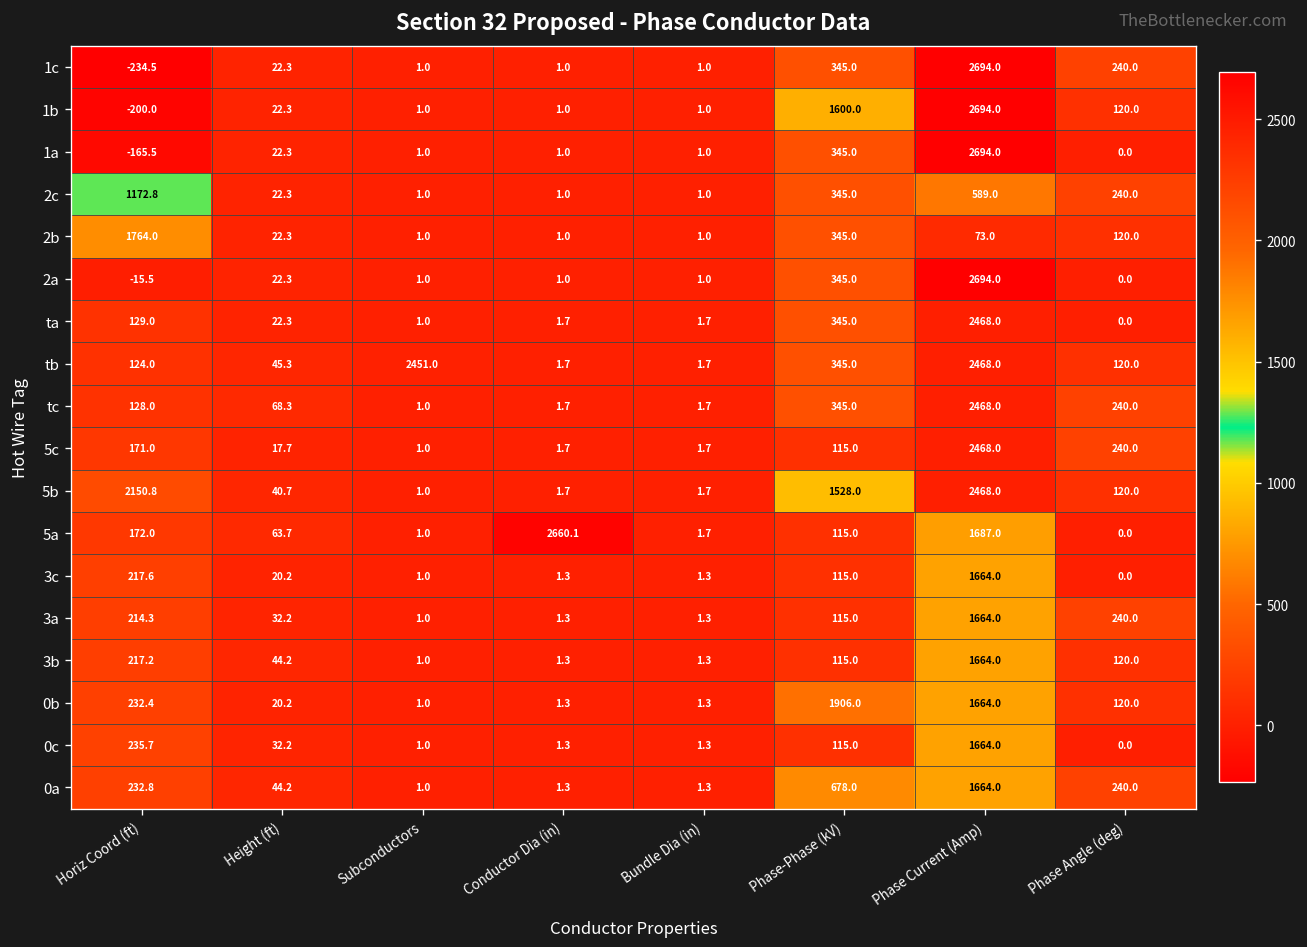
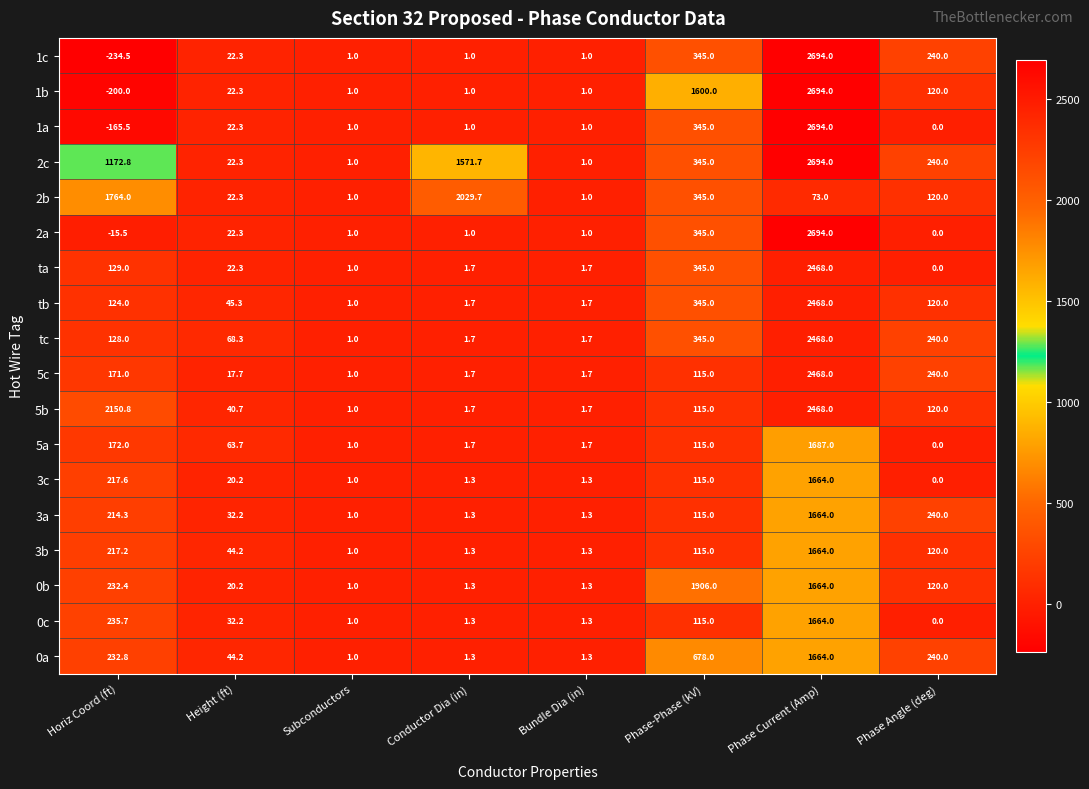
2c, Conductor Dia (in): 1.0 -> 1571.7
2c, Phase Current (Amp): 589.0 -> 2694.0
2b, Conductor Dia (in): 1.0 -> 2029.7
tb, Subconductors: 2451.0 -> 1.0
5b, Phase-Phase (kV): 1528.0 -> 115.0
5a, Conductor Dia (in): 2660.1 -> 1.7
